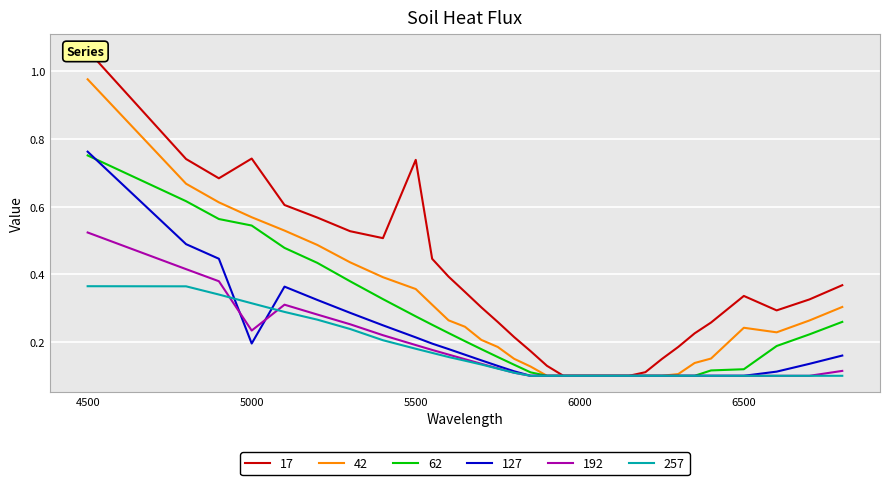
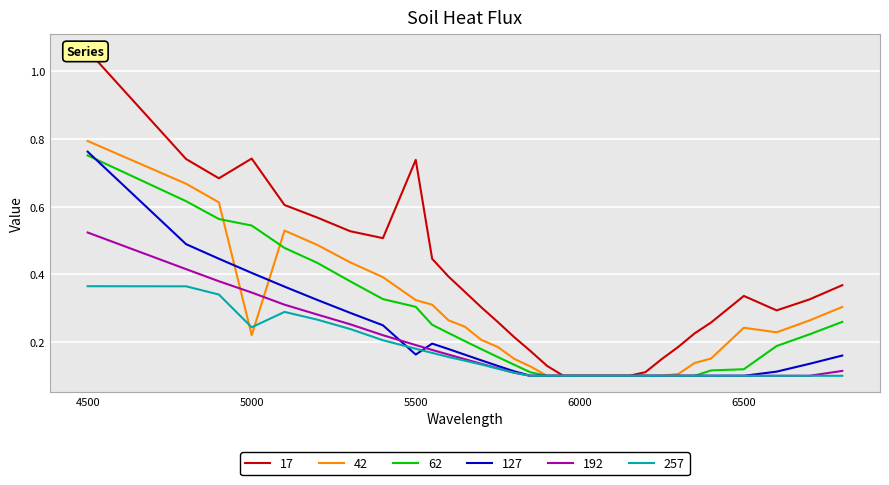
42, 4500: 0.98 -> 0.79
42, 5000: 0.57 -> 0.22
127, 5000: 0.20 -> 0.40
192, 5000: 0.23 -> 0.35
257, 5000: 0.31 -> 0.24
42, 5500: 0.36 -> 0.32
62, 5500: 0.28 -> 0.30
127, 5500: 0.21 -> 0.16
